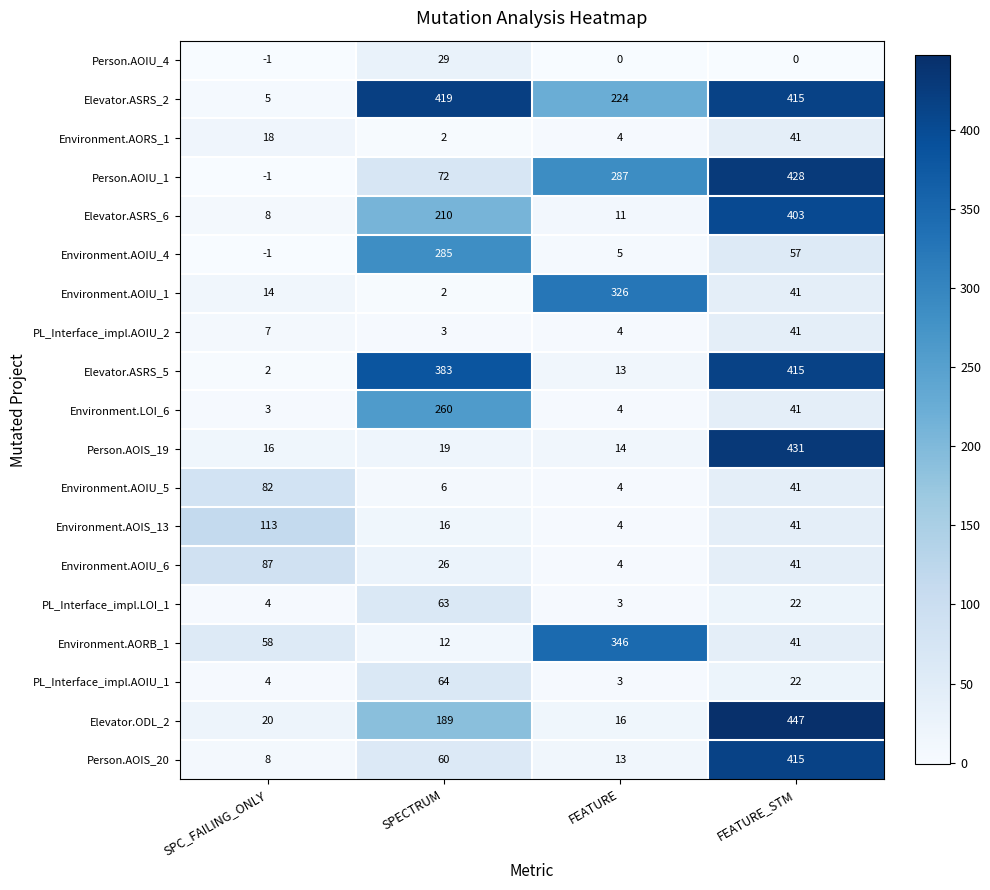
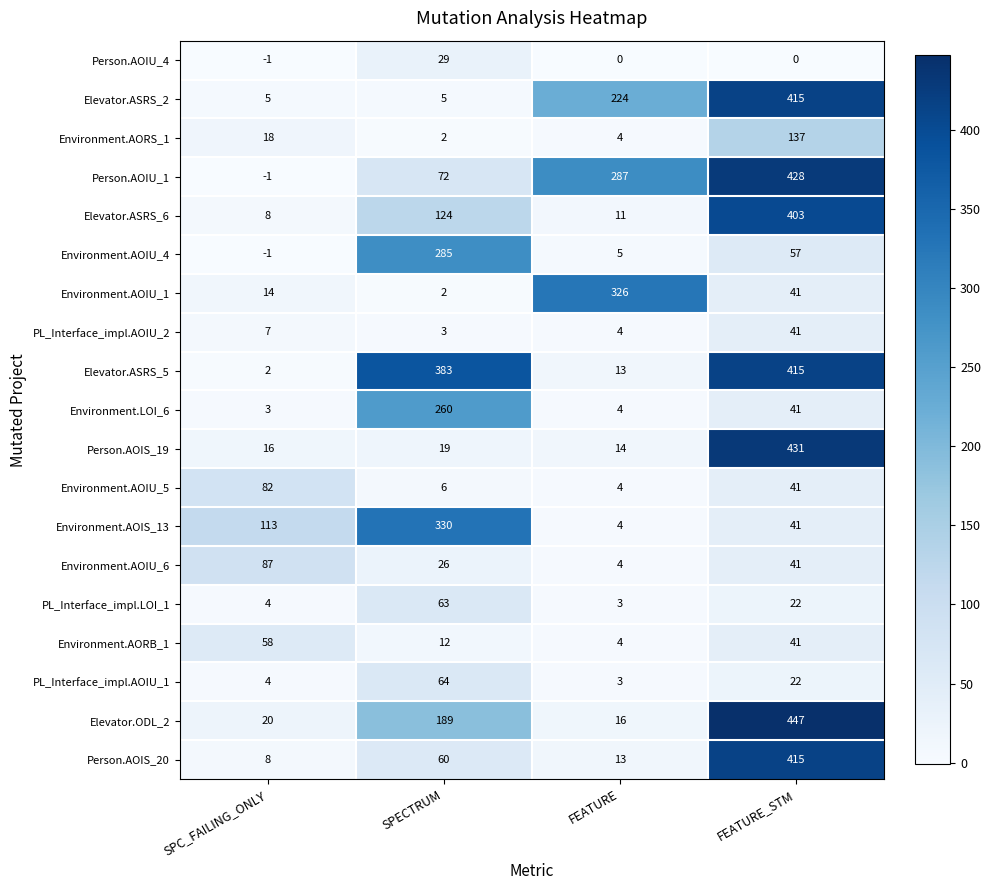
Elevator.ASRS_2, SPECTRUM: 419 -> 5
Environment.AORS_1, FEATURE_STM: 41 -> 137
Elevator.ASRS_6, SPECTRUM: 210 -> 124
Environment.AOIS_13, SPECTRUM: 16 -> 330
Environment.AORB_1, FEATURE: 346 -> 4
